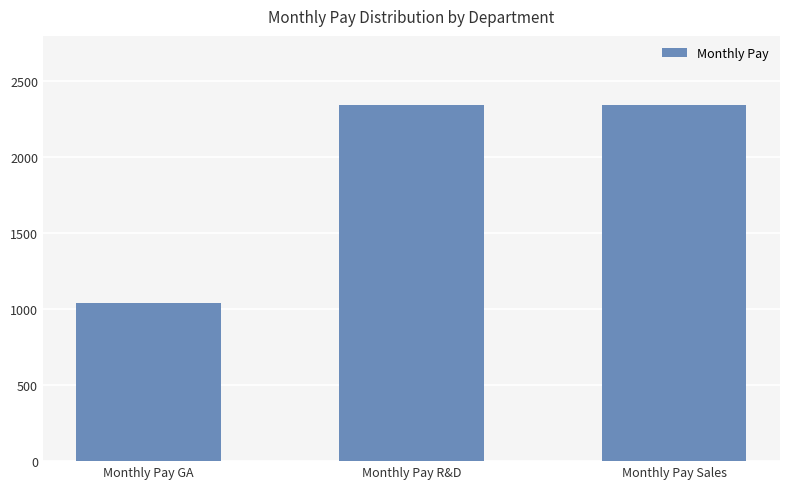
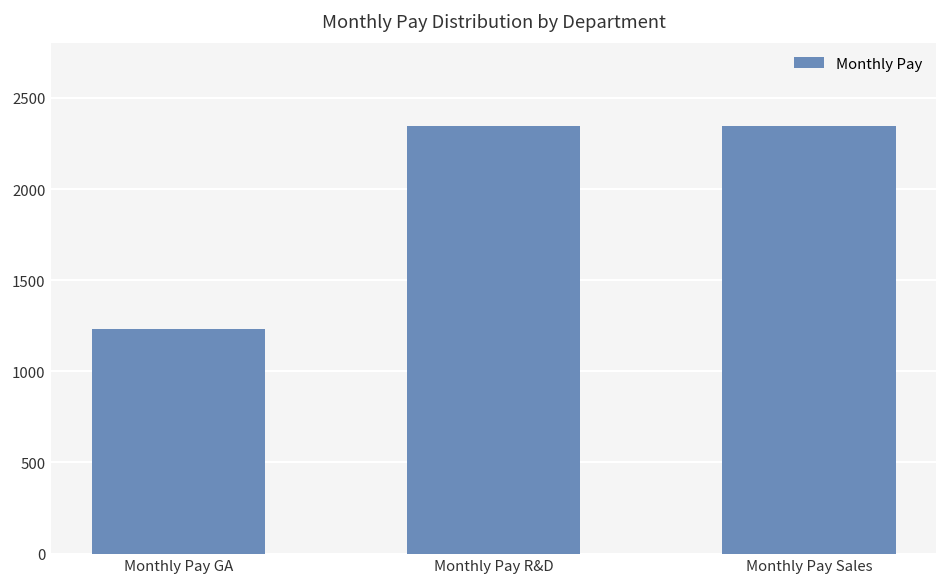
Monthly Pay GA: 1040 -> 1230
